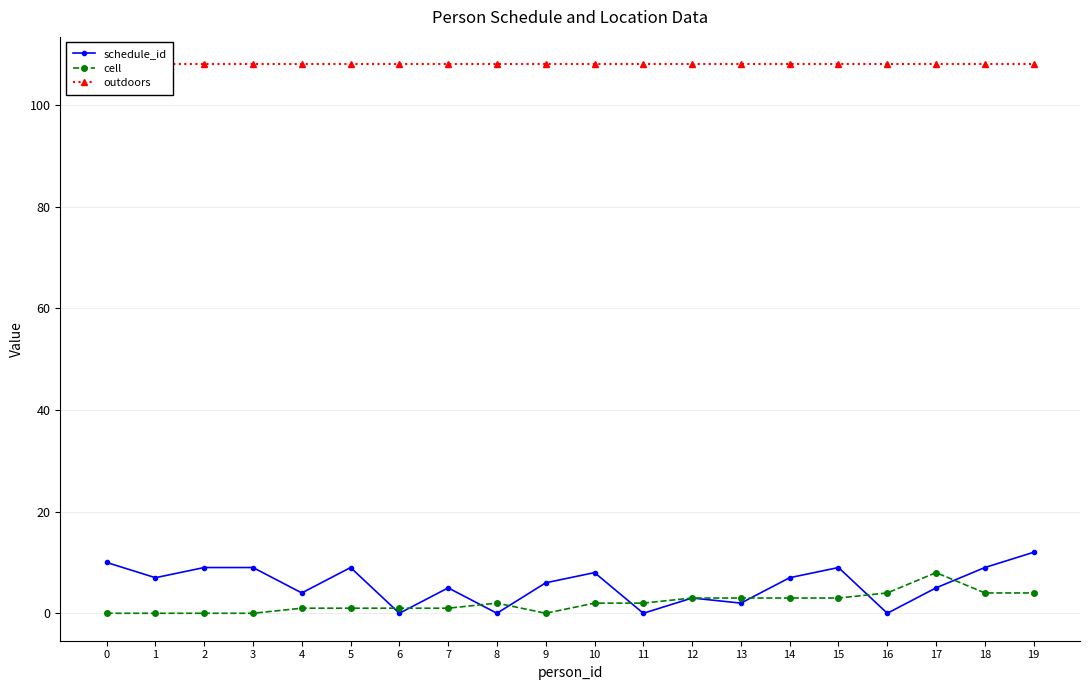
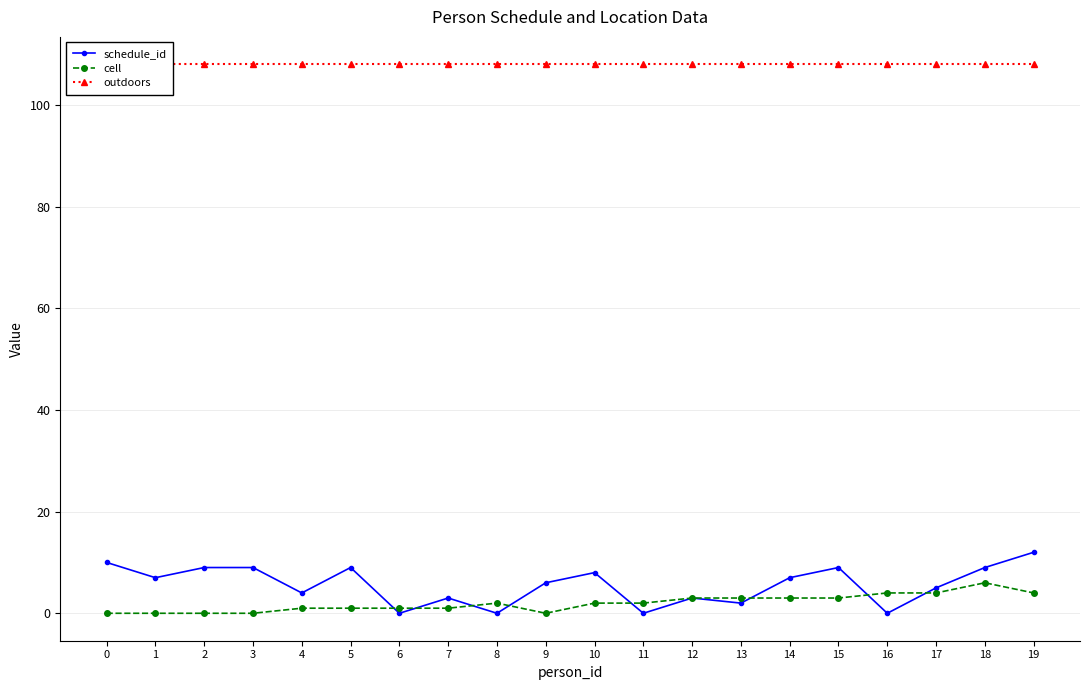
schedule_id, 7: 5 -> 3
cell, 17: 8 -> 4
cell, 18: 4 -> 6
